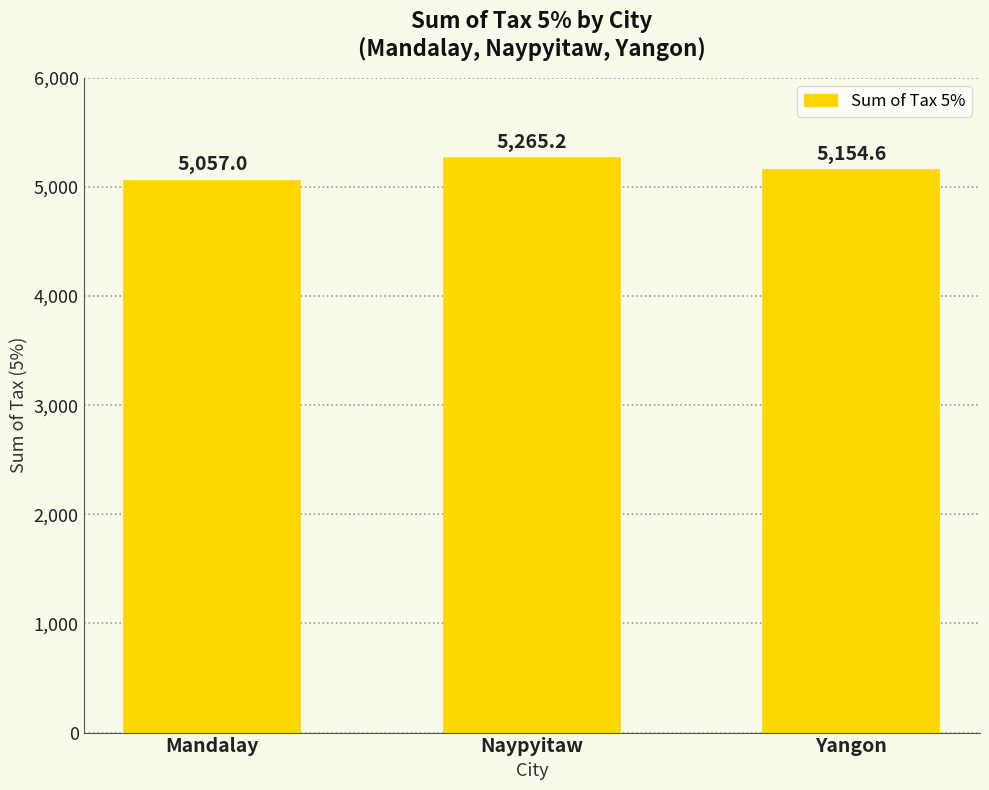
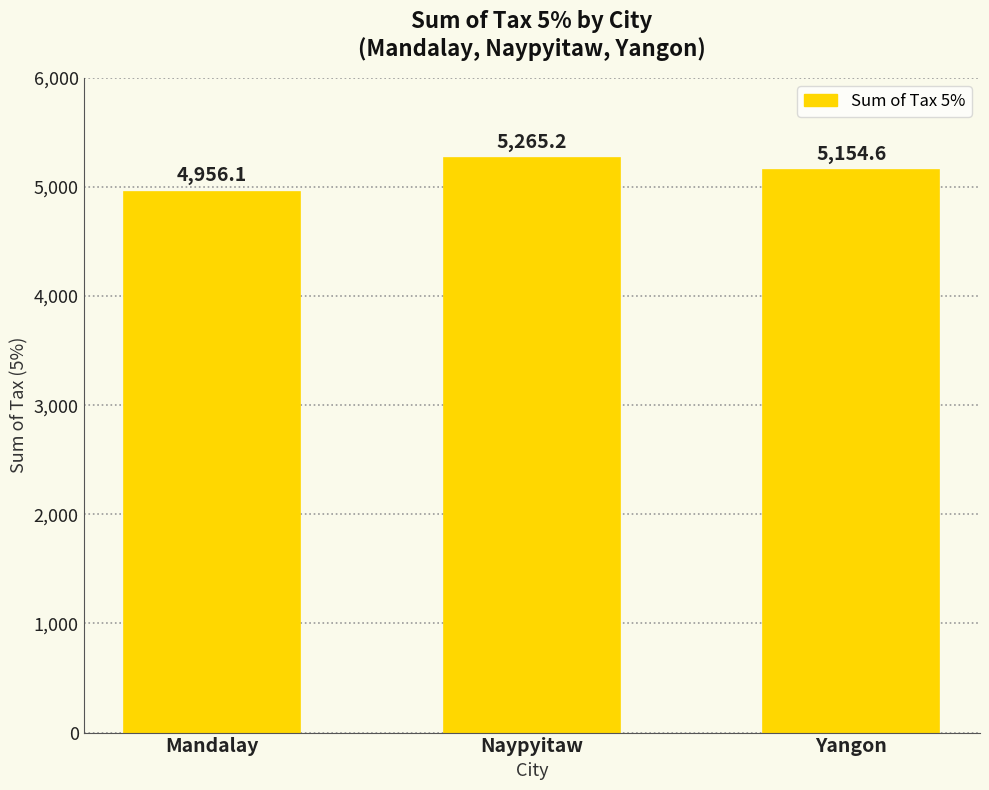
Mandalay: 5,057.0 -> 4,956.1
